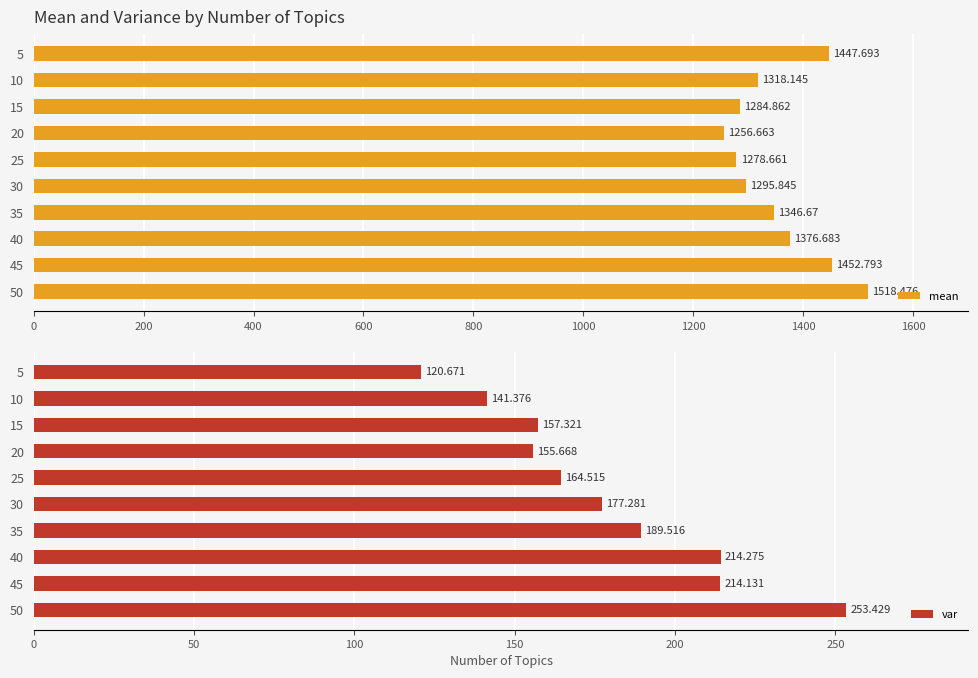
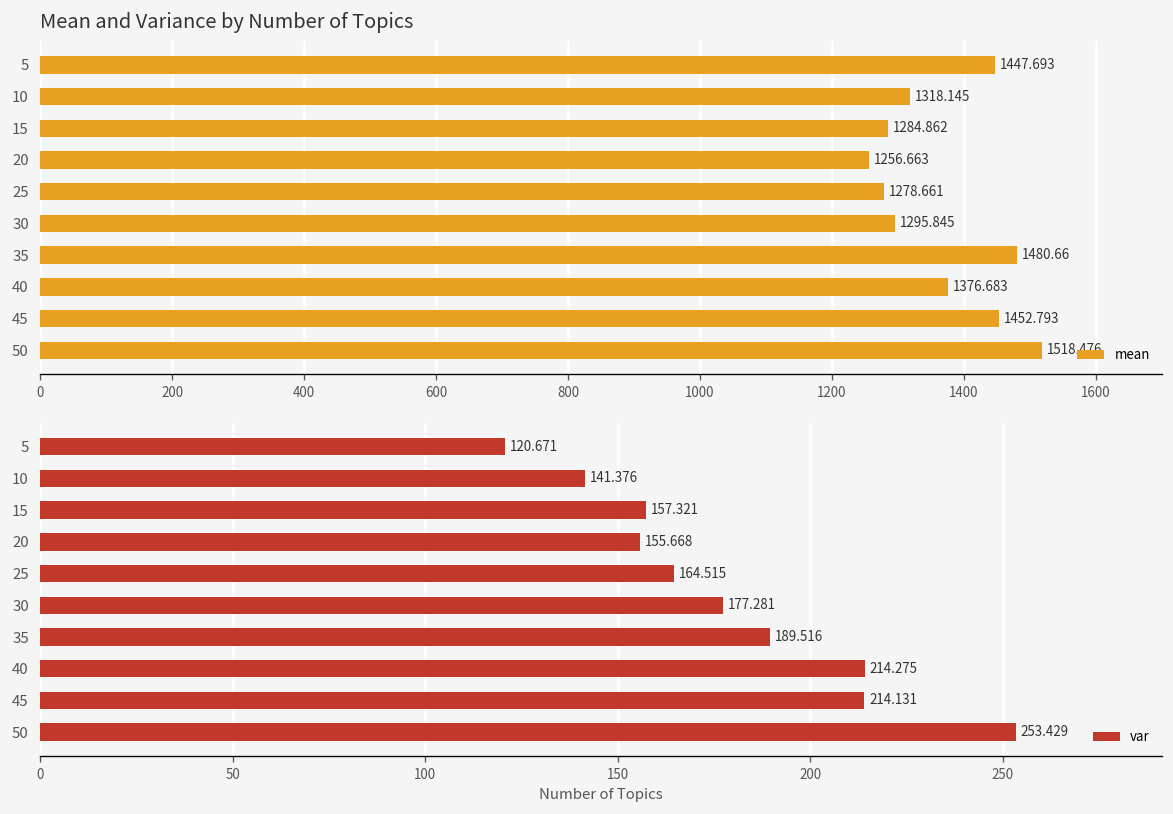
Mean and Variance by Number of Topics, 35: 1346.67 -> 1480.66
